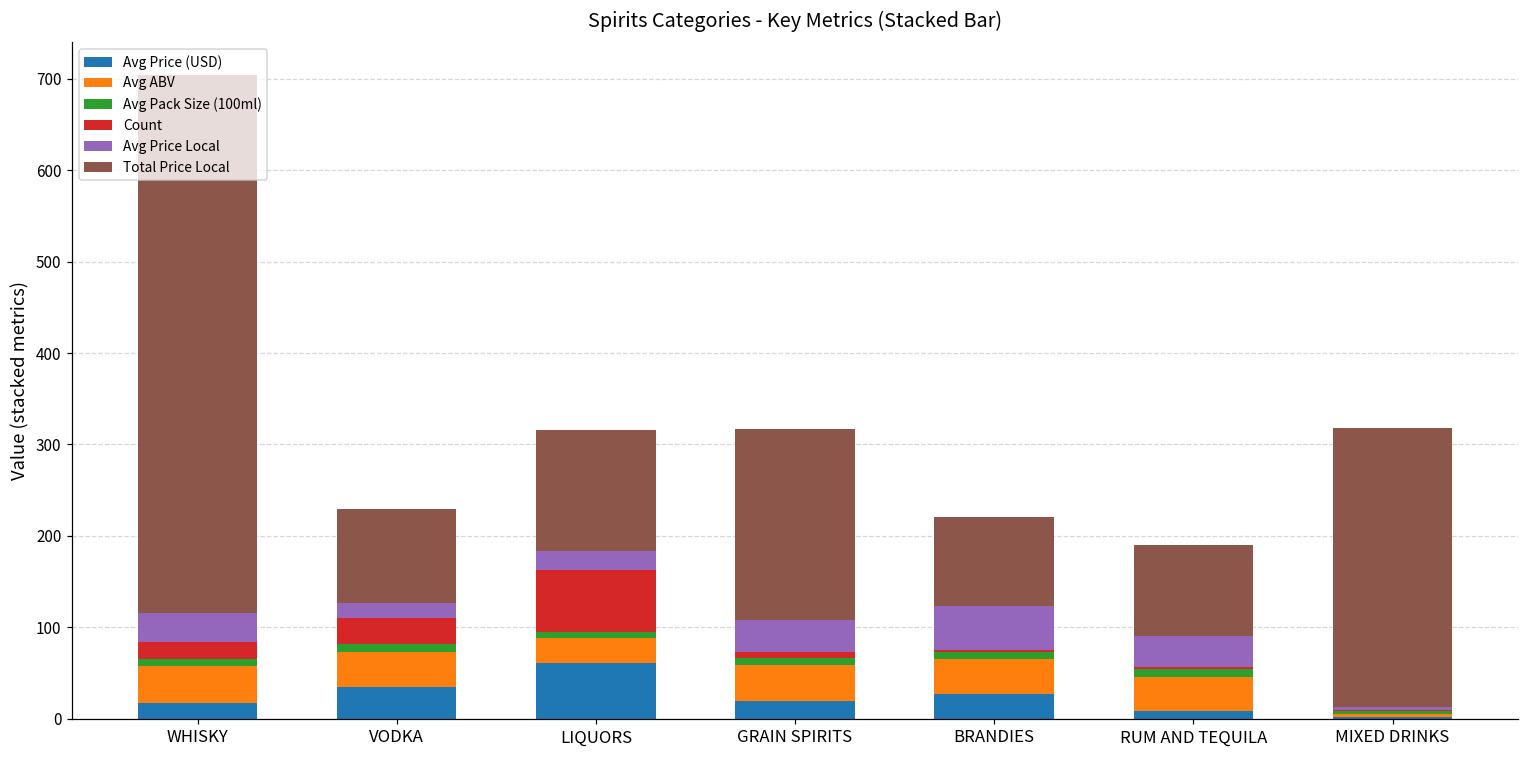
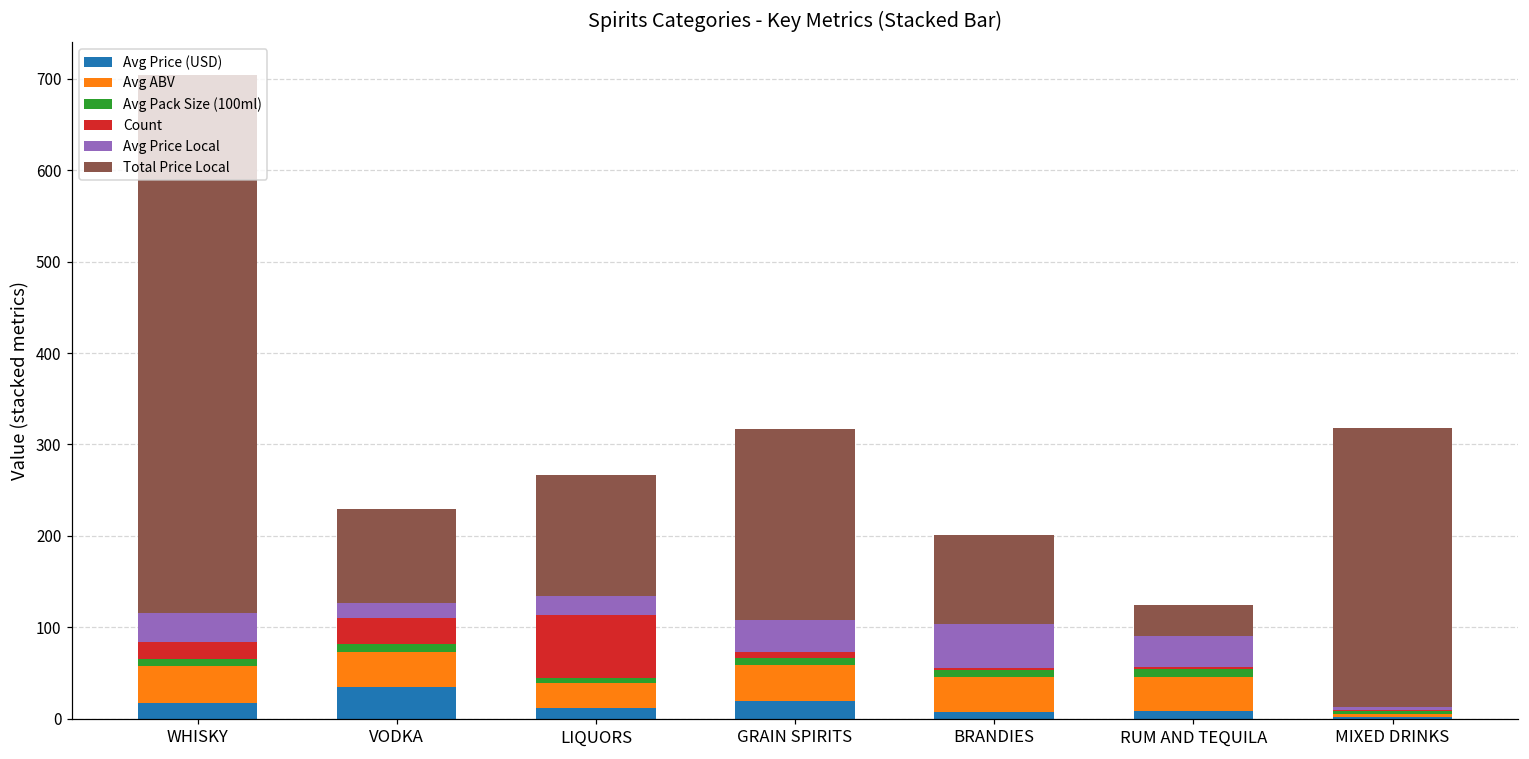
Avg Price (USD), LIQUORS: 60 -> 10
Avg Price (USD), BRANDIES: 30 -> 10
Total Price Local, RUM AND TEQUILA: 100 -> 30
